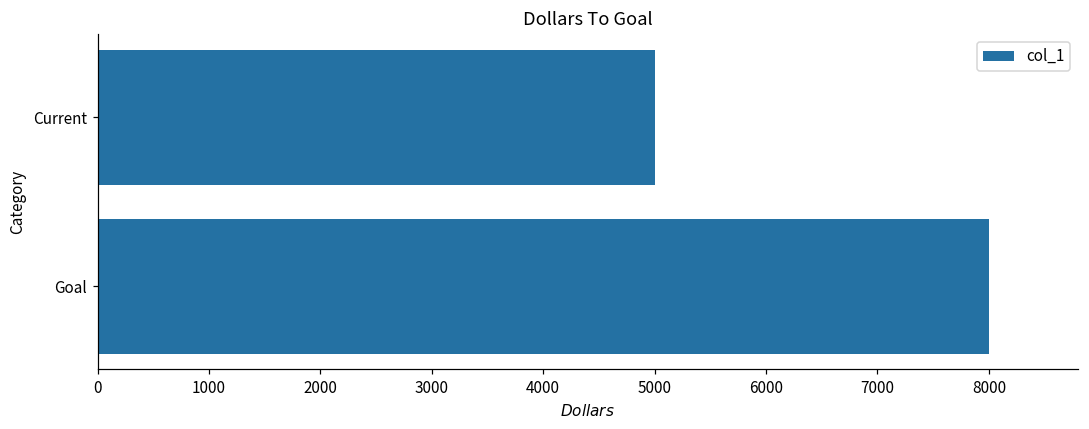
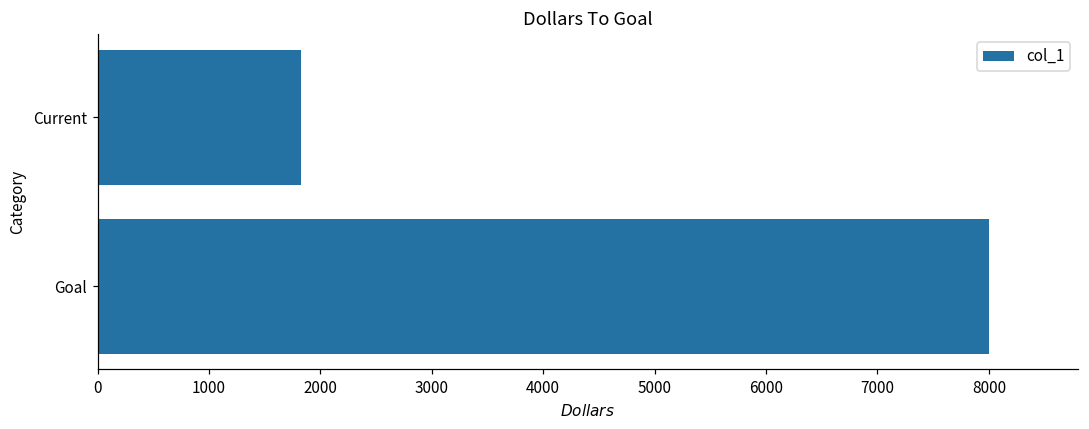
Current: 5000 -> 1830
